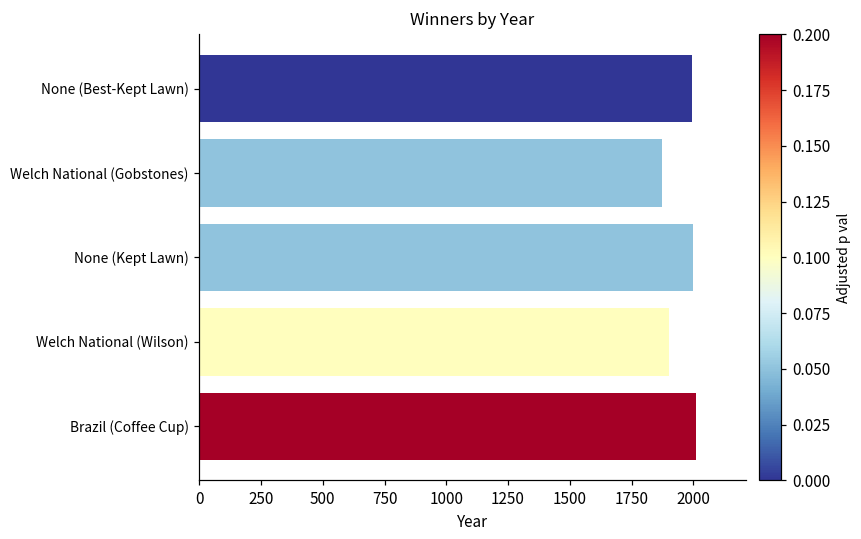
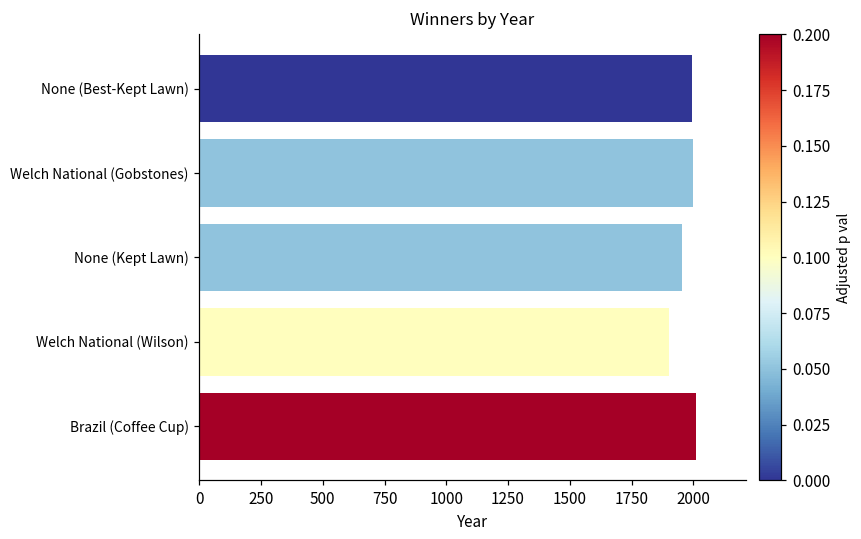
Welch National (Gobstones): 1880 -> 2000
None (Kept Lawn): 2000 -> 1950
